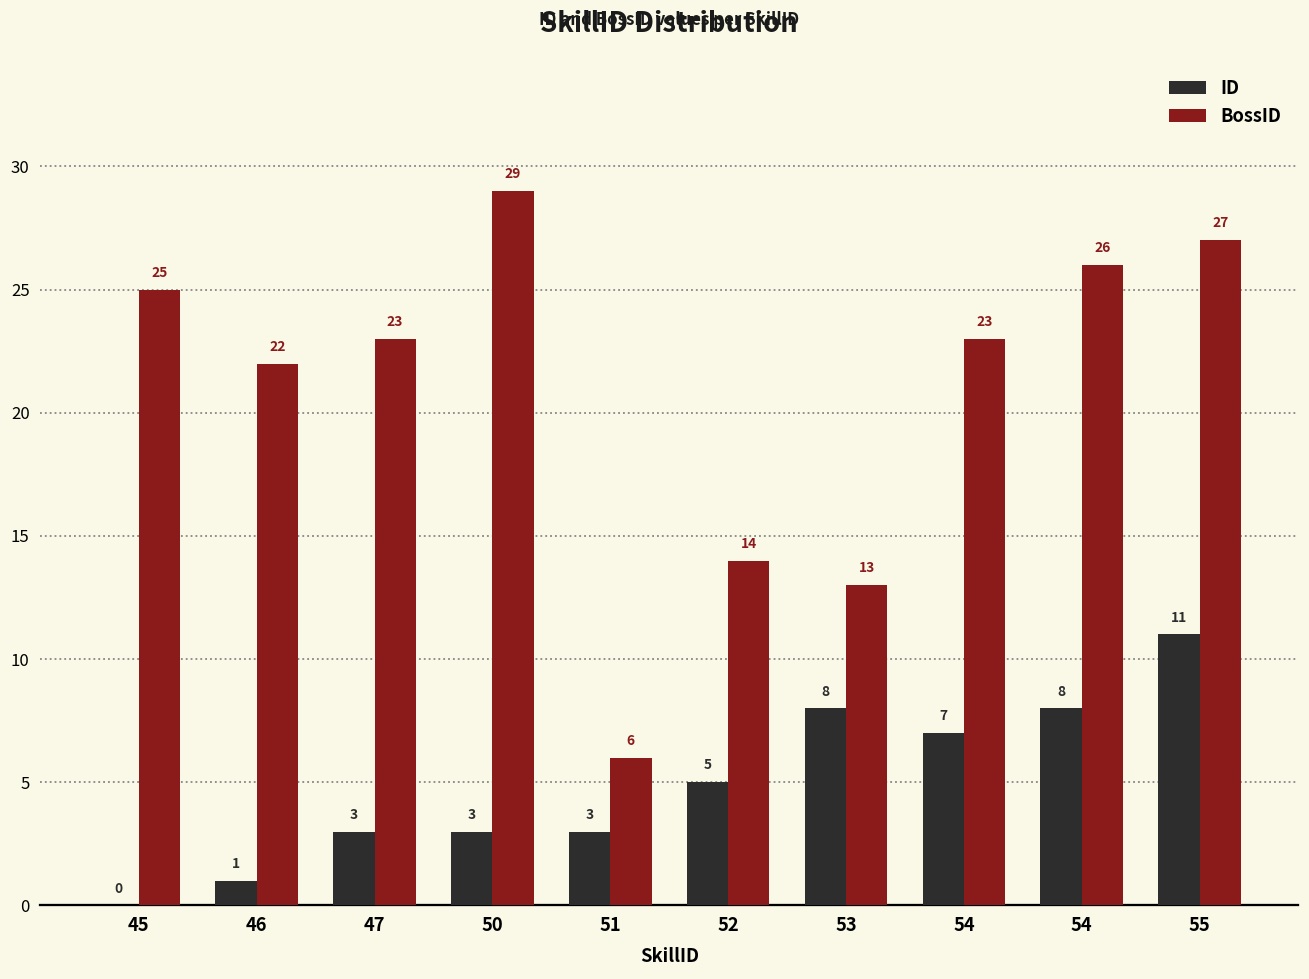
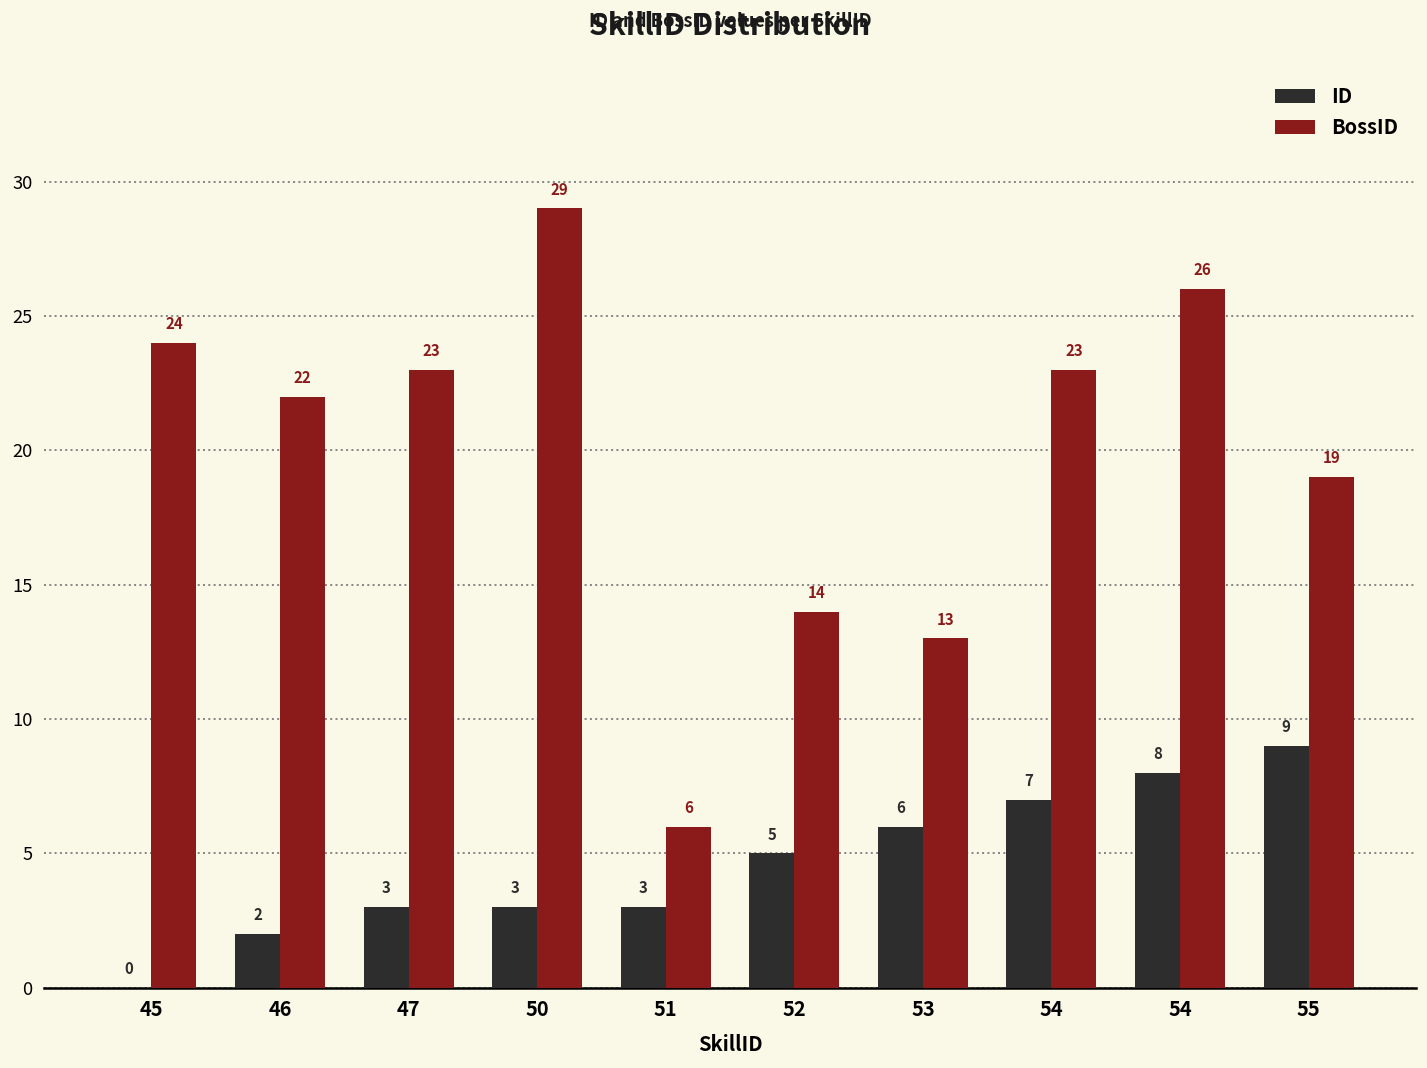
BossID, 45: 25 -> 24
ID, 46: 1 -> 2
ID, 53: 8 -> 6
ID, 55: 11 -> 9
BossID, 55: 27 -> 19
